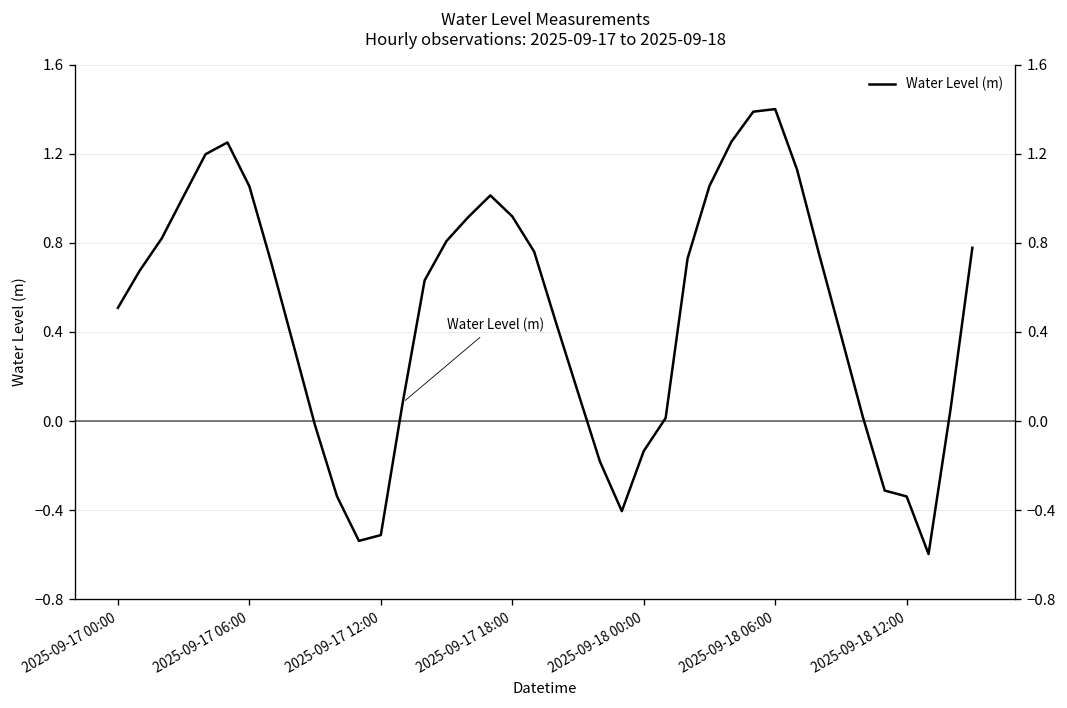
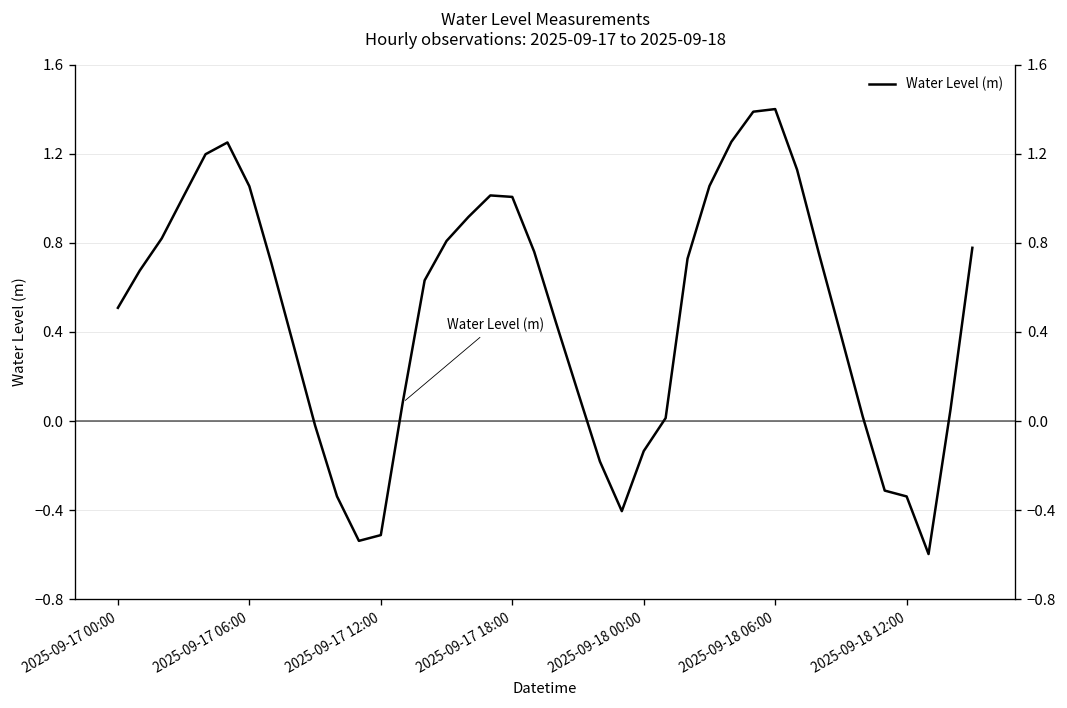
2025-09-17 18:00: 0.92 -> 1.01
